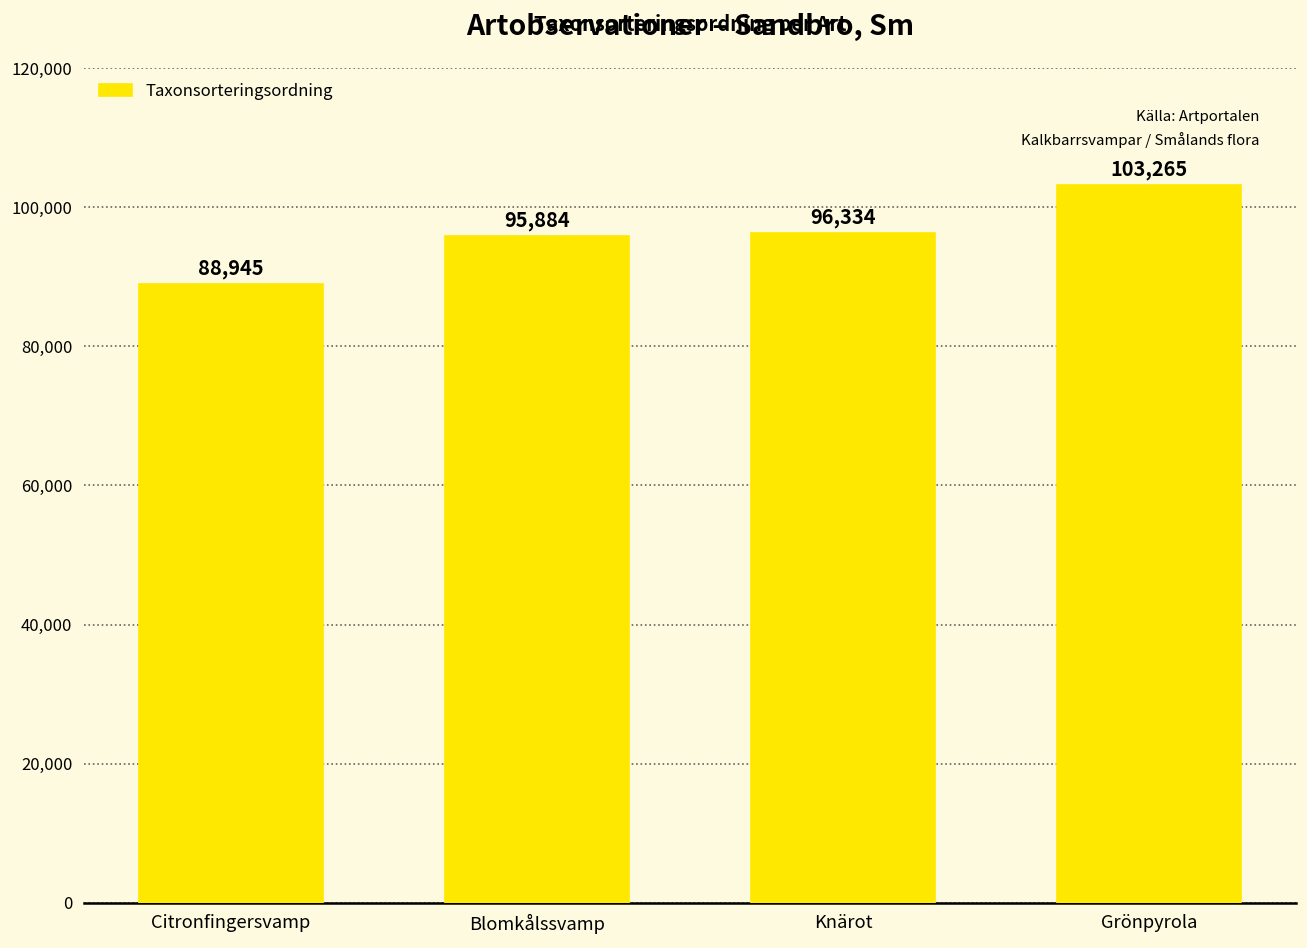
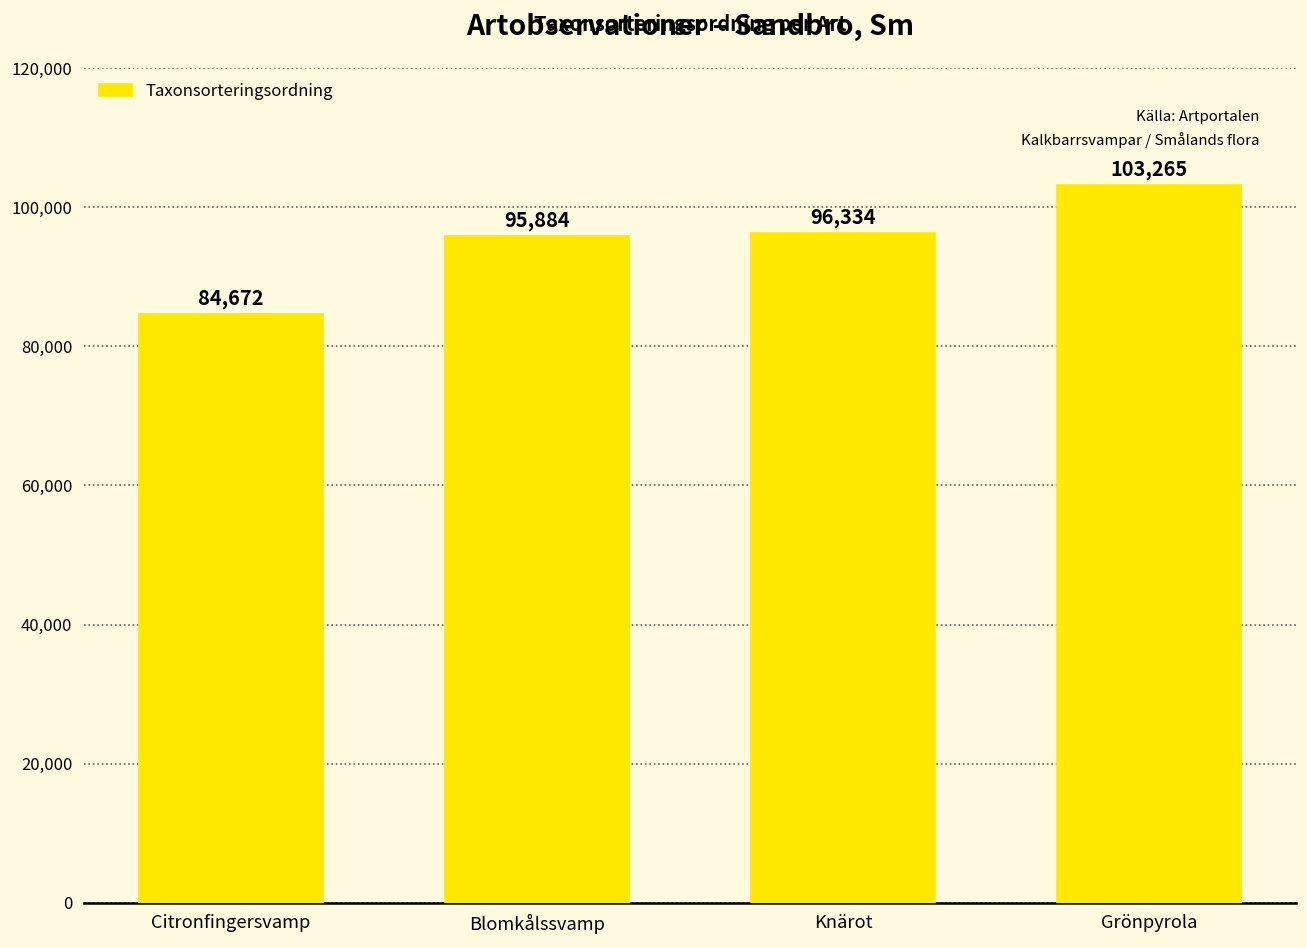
Citronfingersvamp: 88,945 -> 84,672
